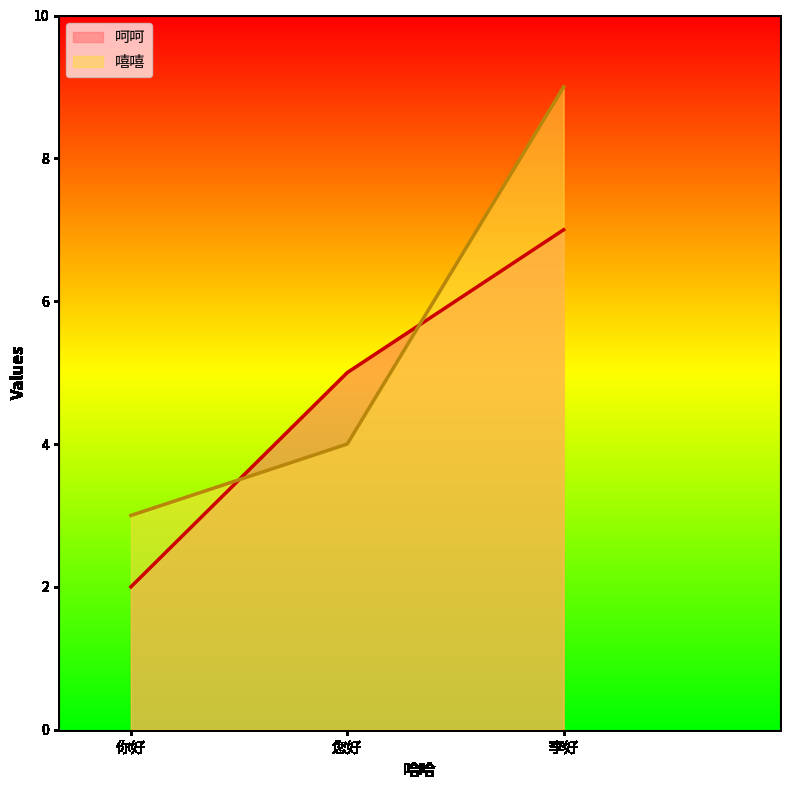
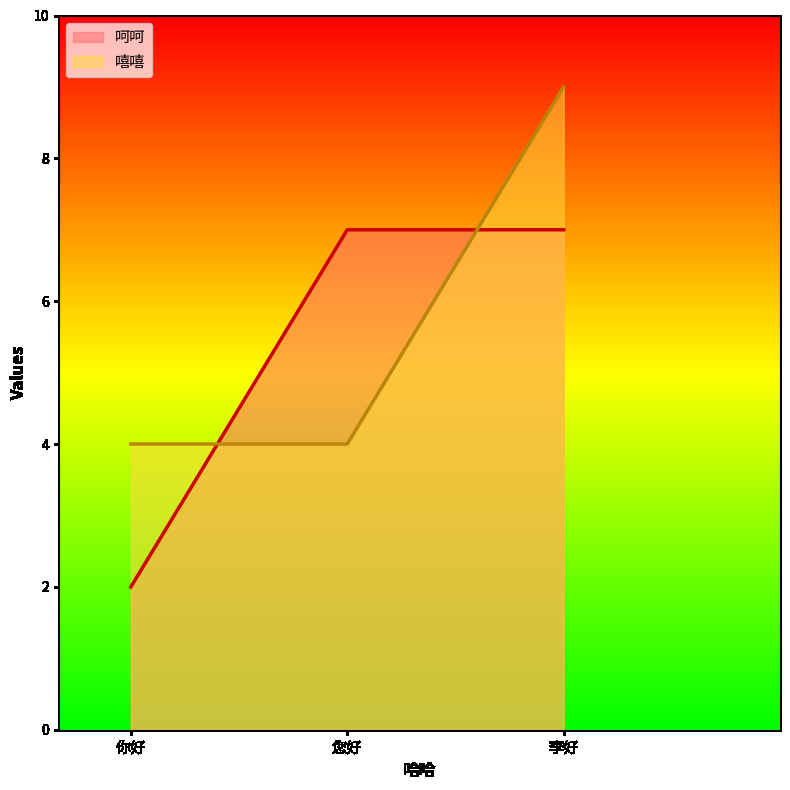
嘻嘻, 你好: 3 -> 4
呵呵, 您好: 5 -> 7
